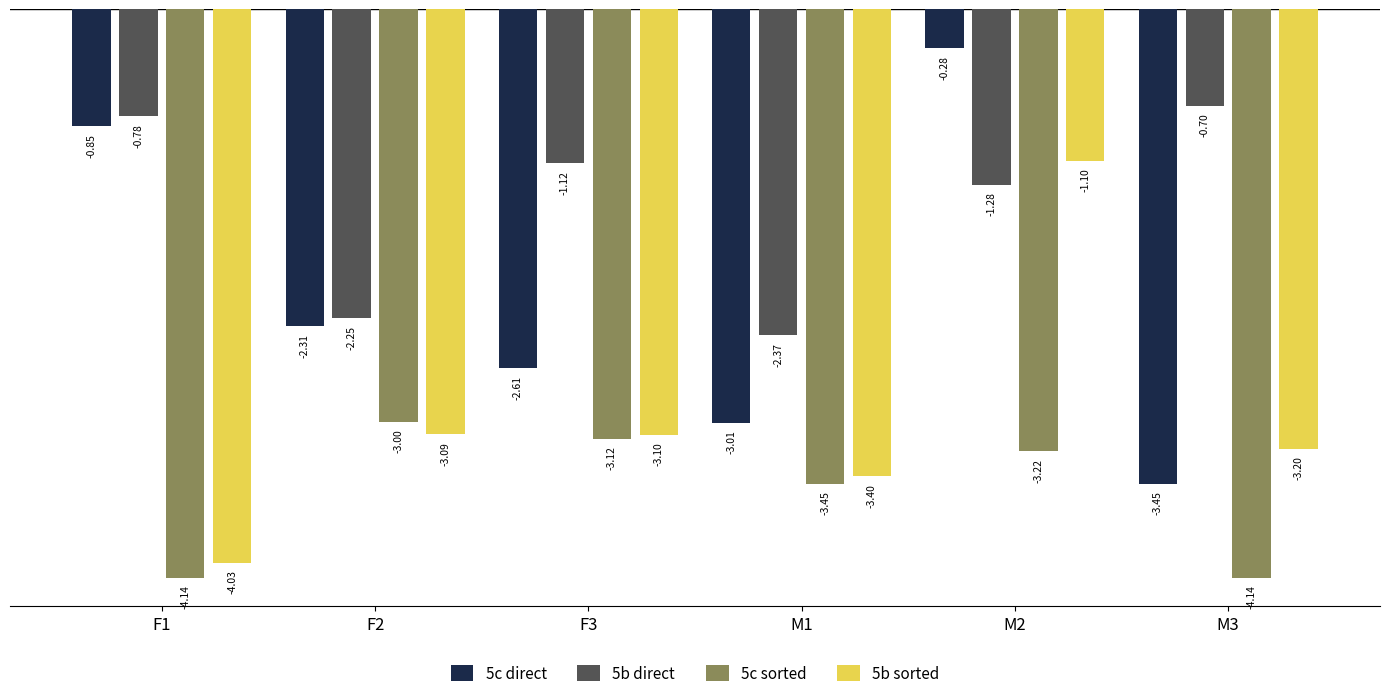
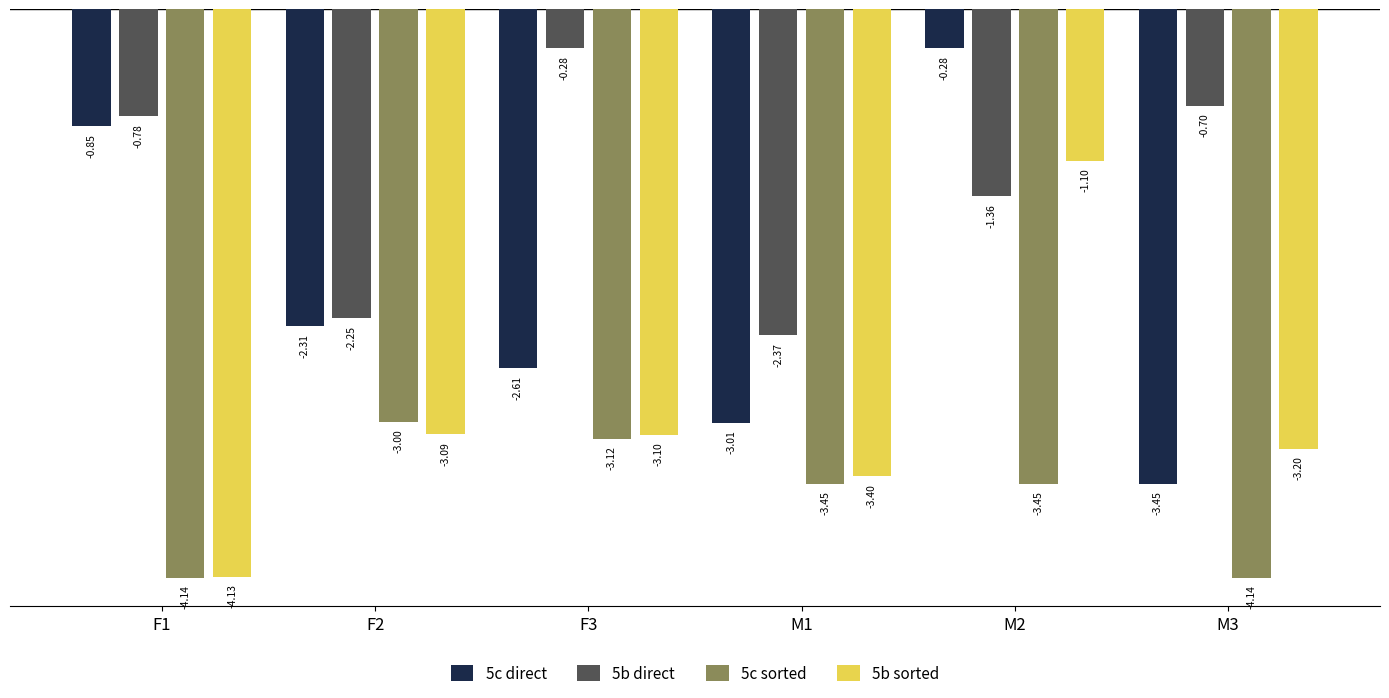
5b sorted, F1: -4.03 -> -4.13
5b direct, F3: -1.12 -> -0.28
5b direct, M2: -1.28 -> -1.36
5c sorted, M2: -3.22 -> -3.45
